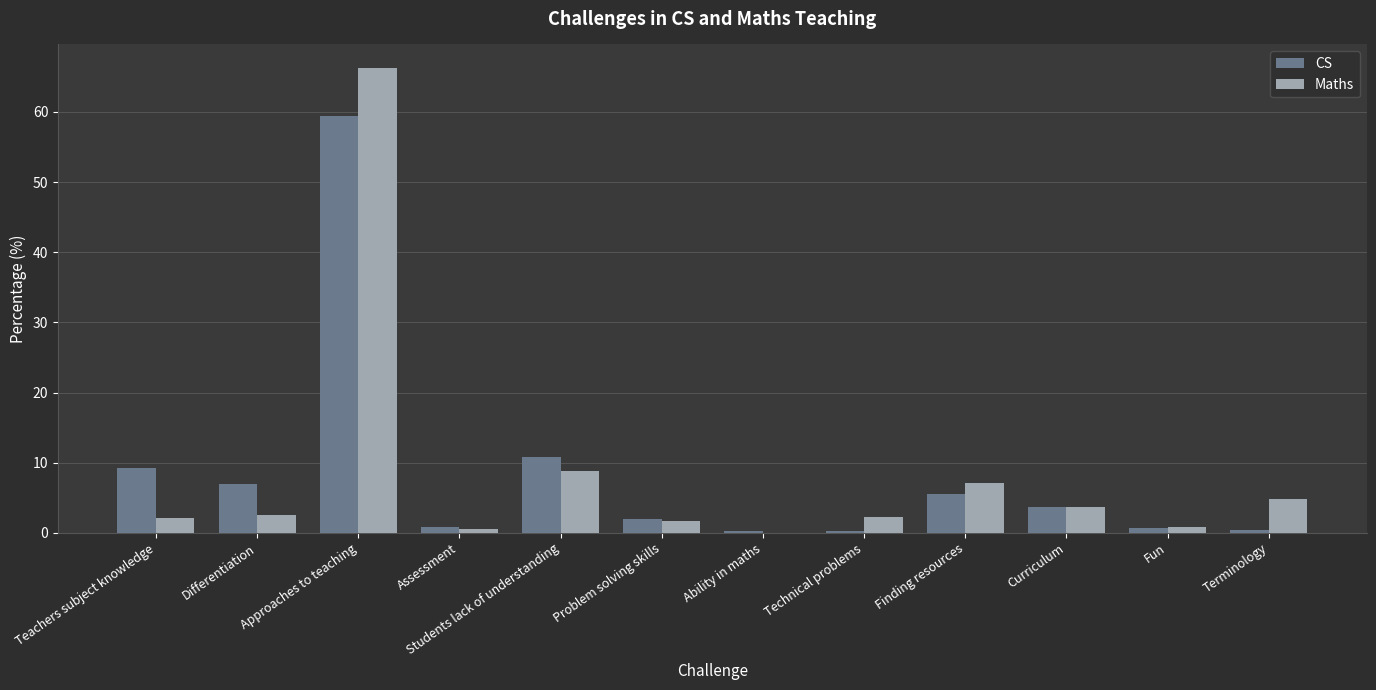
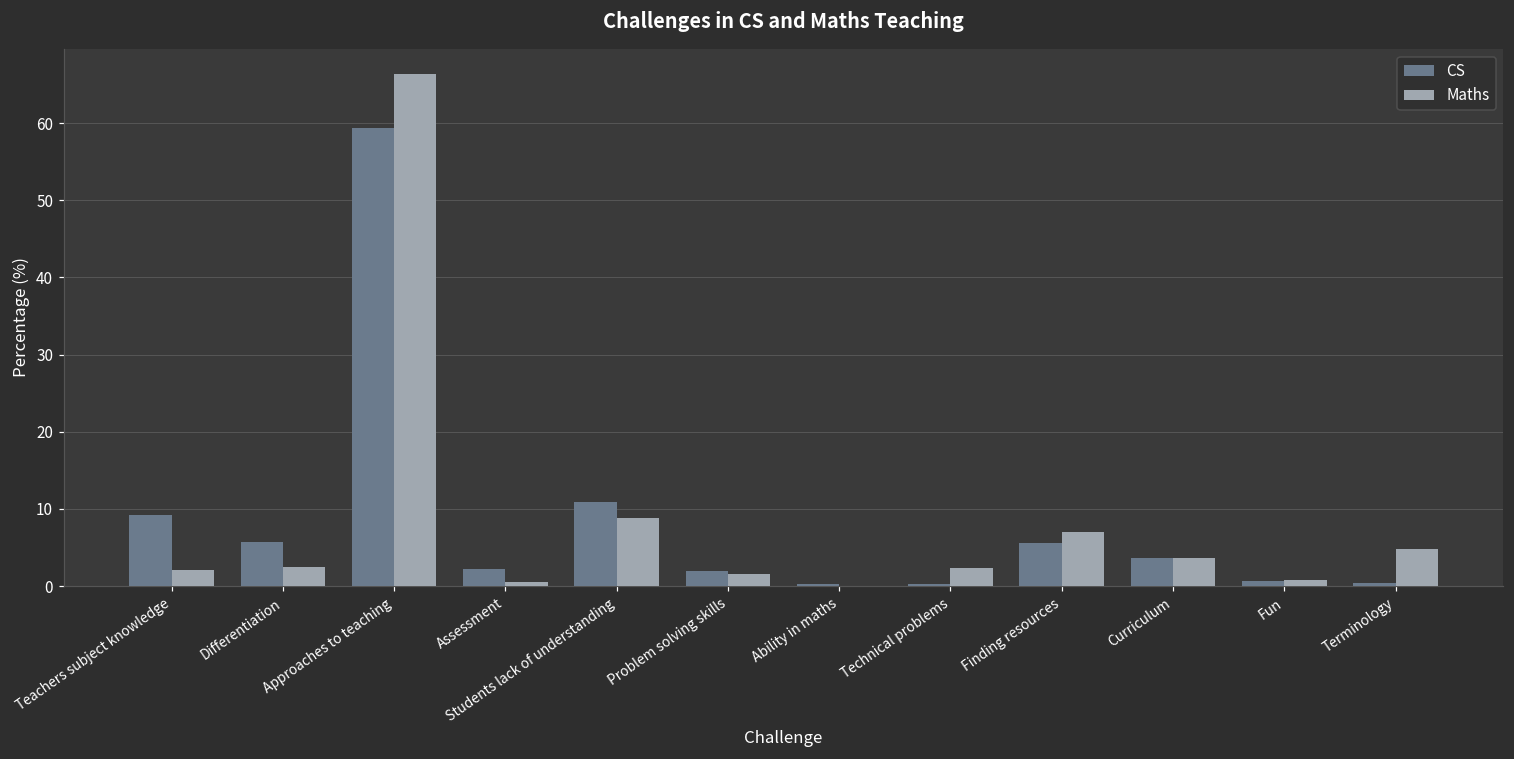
CS, Differentiation: 7 -> 6
CS, Assessment: 1 -> 2
